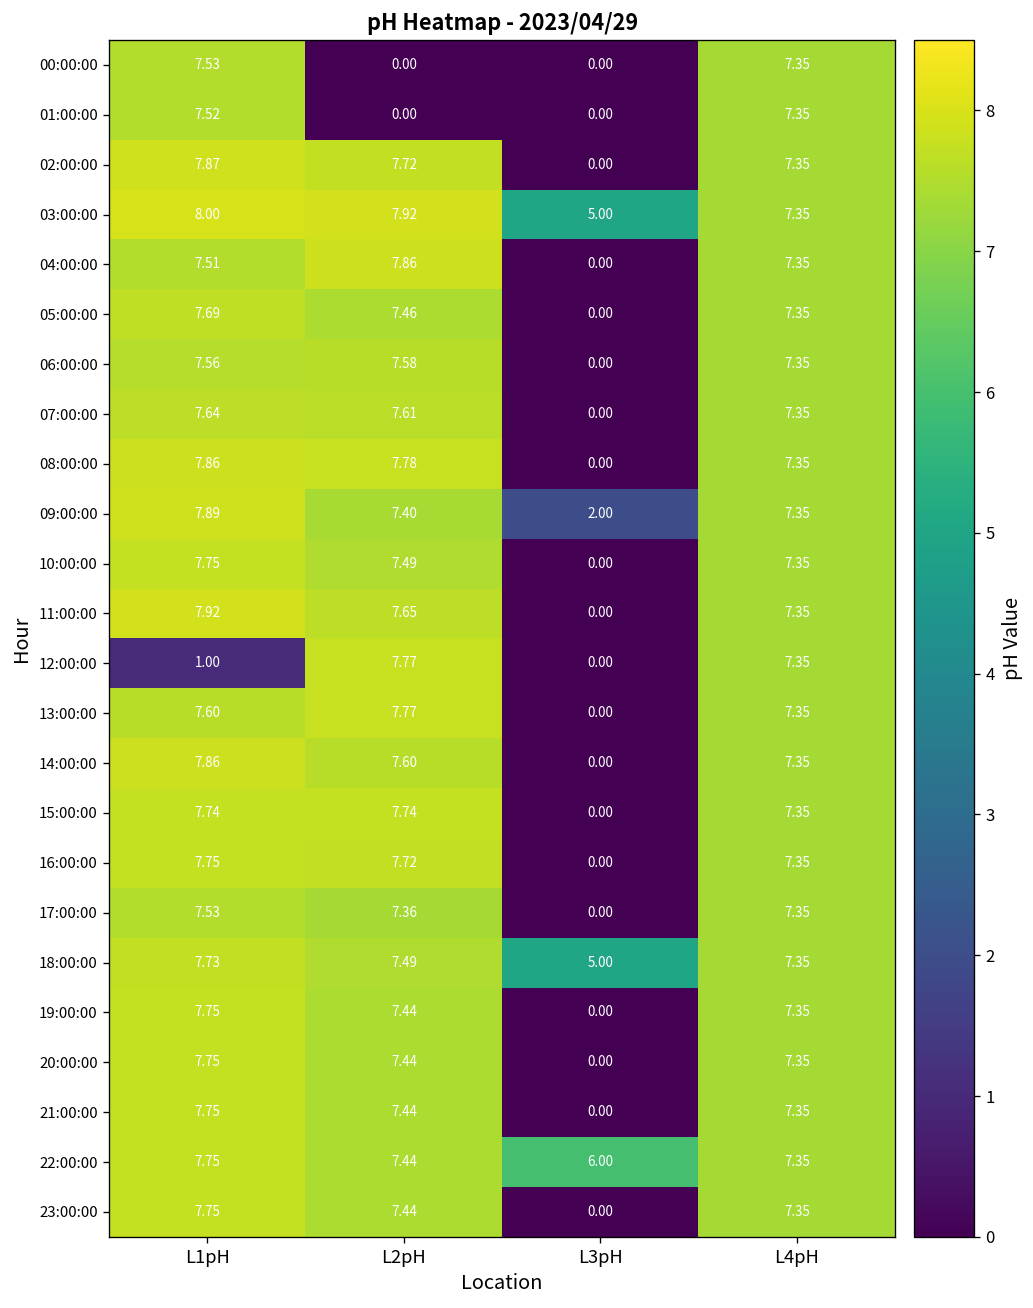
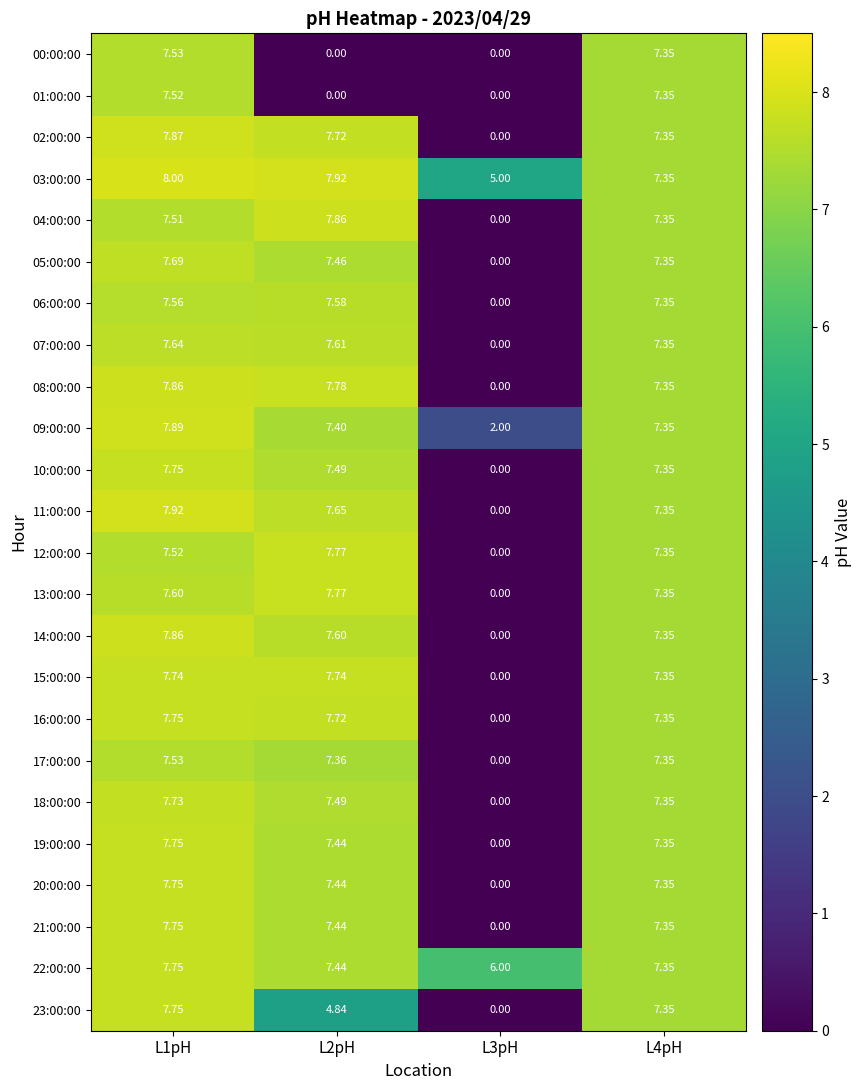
12:00:00, L1pH: 1.00 -> 7.52
18:00:00, L3pH: 5.00 -> 0.00
23:00:00, L2pH: 7.44 -> 4.84
